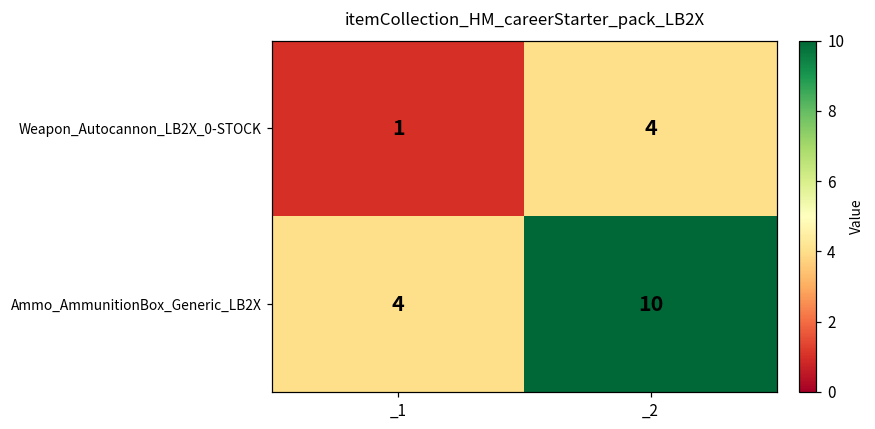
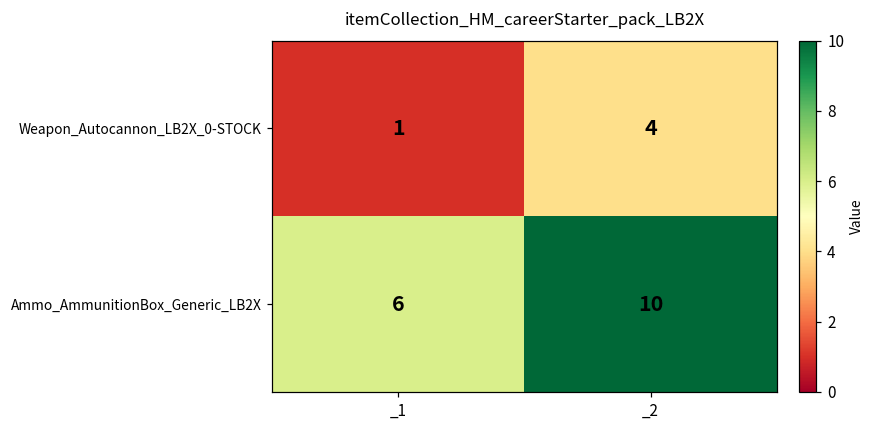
Ammo_AmmunitionBox_Generic_LB2X, _1: 4 -> 6
